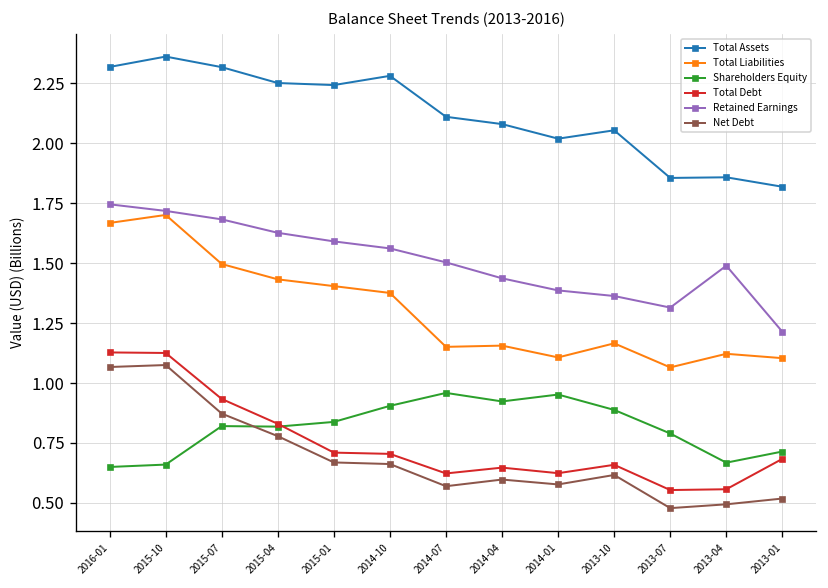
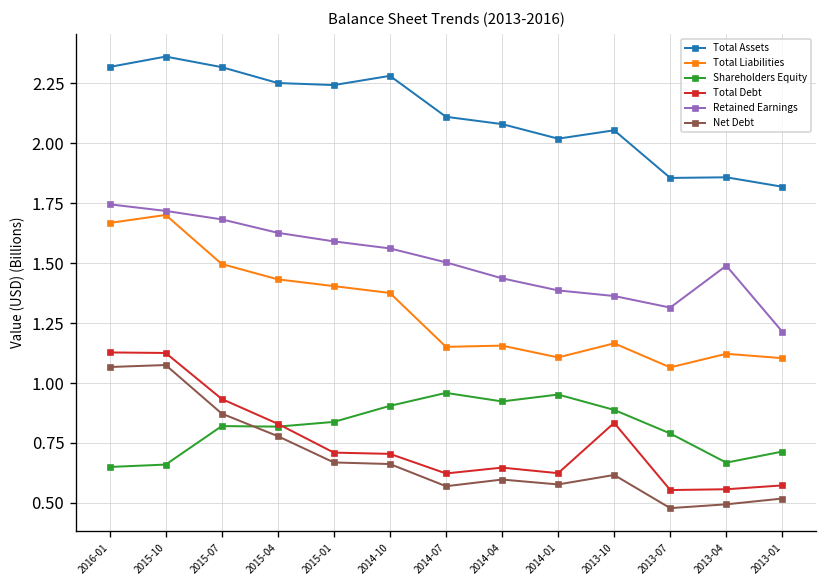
Total Debt, 2013-10: 0.66 -> 0.83
Total Debt, 2013-01: 0.68 -> 0.57
